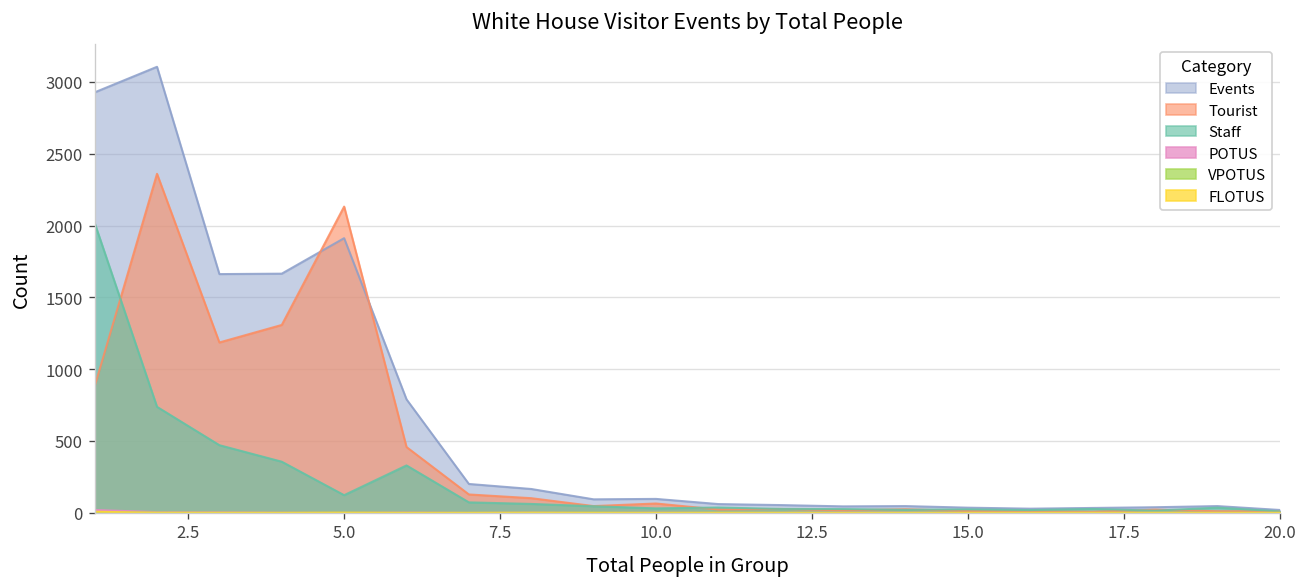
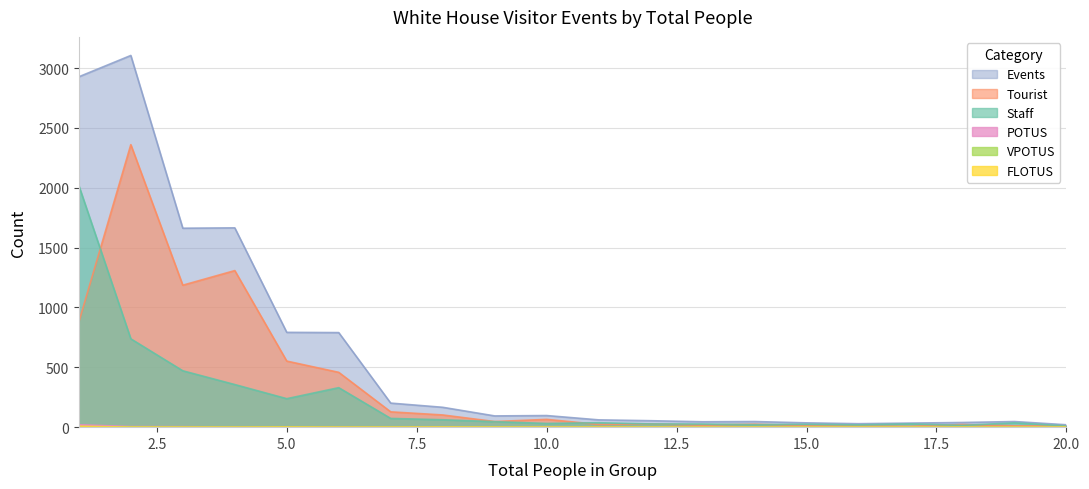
Events, 5.0: 1910 -> 790
Tourist, 5.0: 2130 -> 550
Staff, 5.0: 120 -> 240
